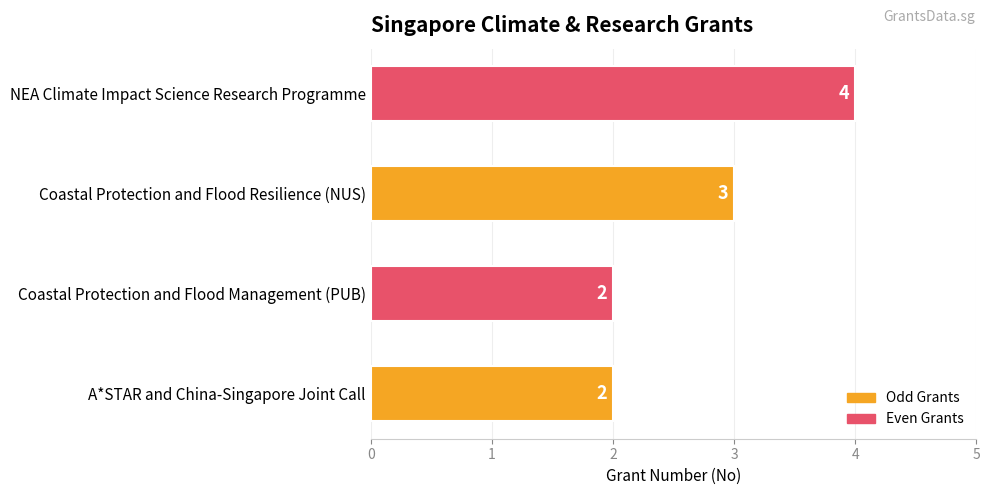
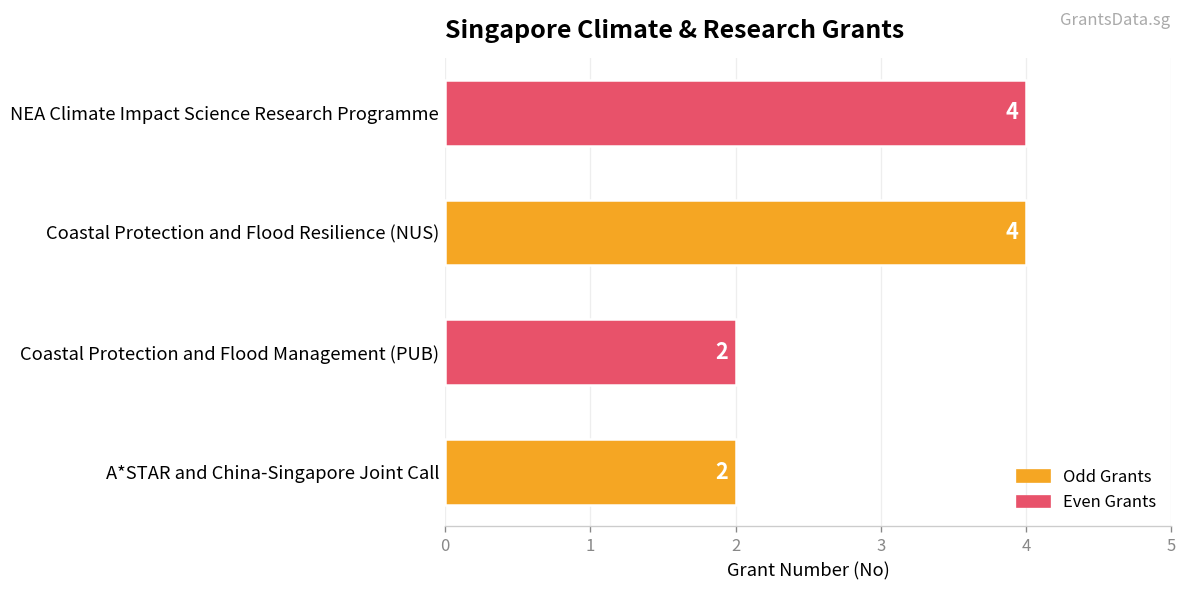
Coastal Protection and Flood Resilience (NUS): 3 -> 4
